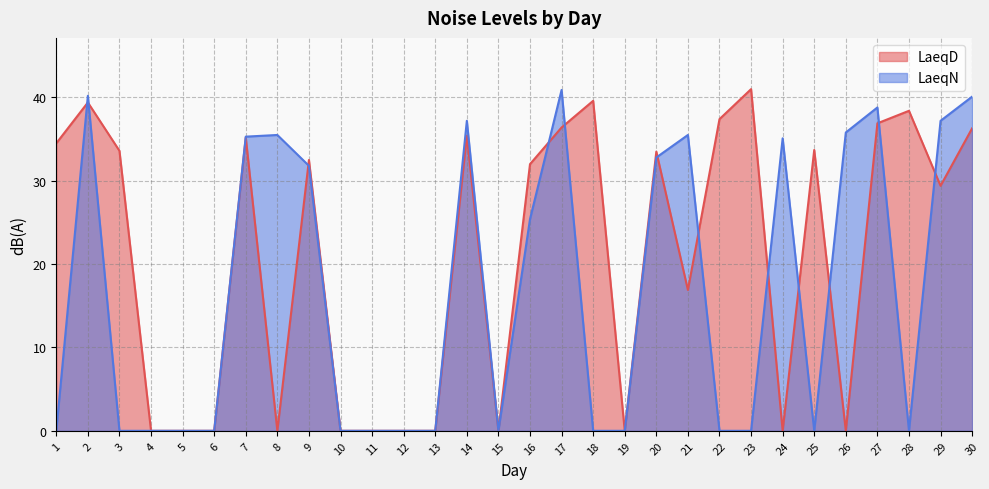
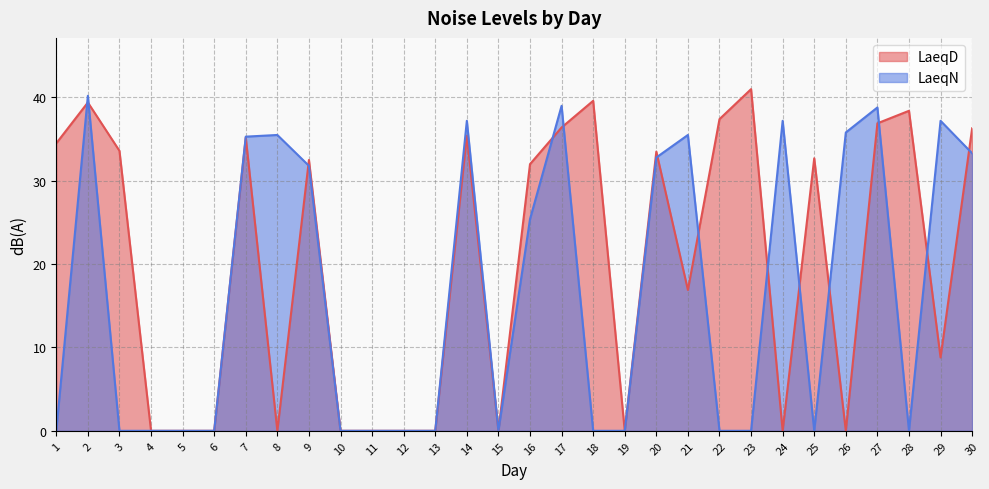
LaeqN, 17: 41 -> 39
LaeqN, 24: 35 -> 37
LaeqD, 25: 34 -> 33
LaeqD, 29: 29 -> 9
LaeqN, 30: 40 -> 33
